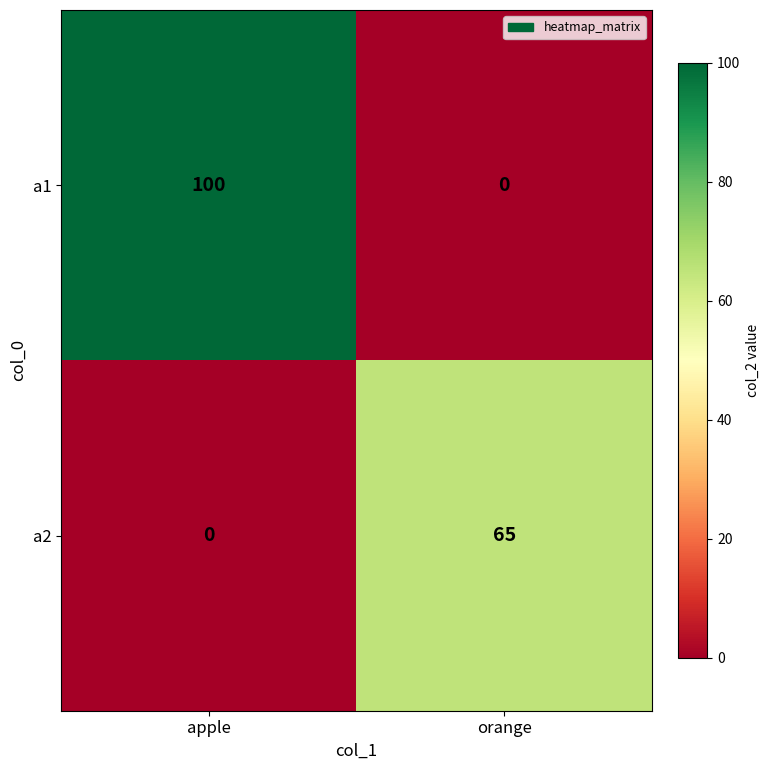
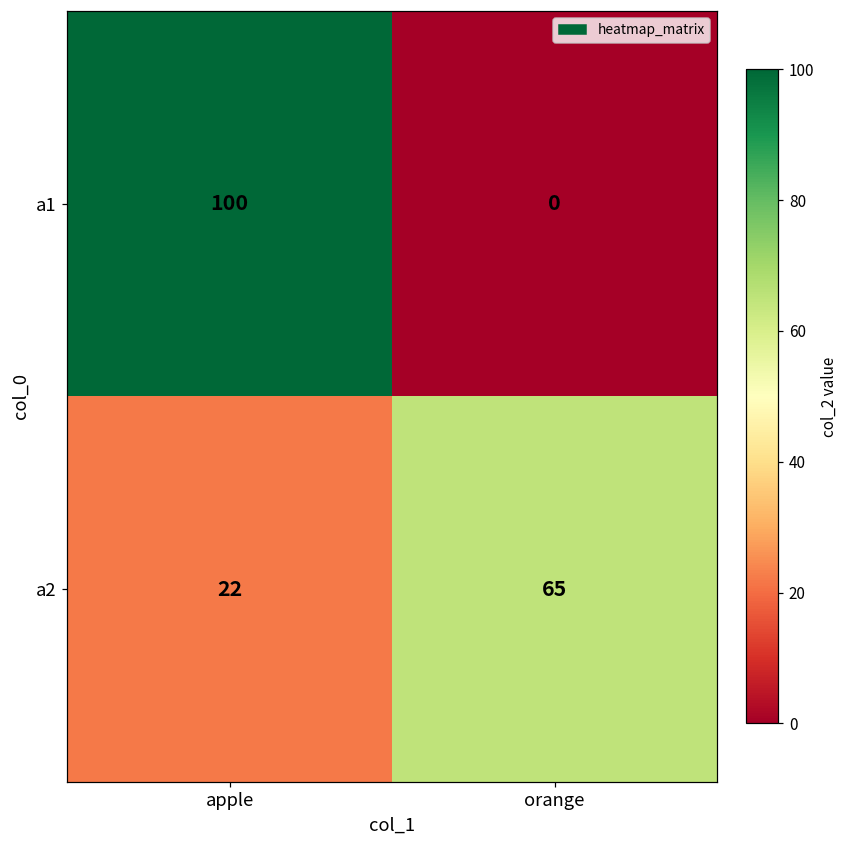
a2, apple: 0 -> 22
